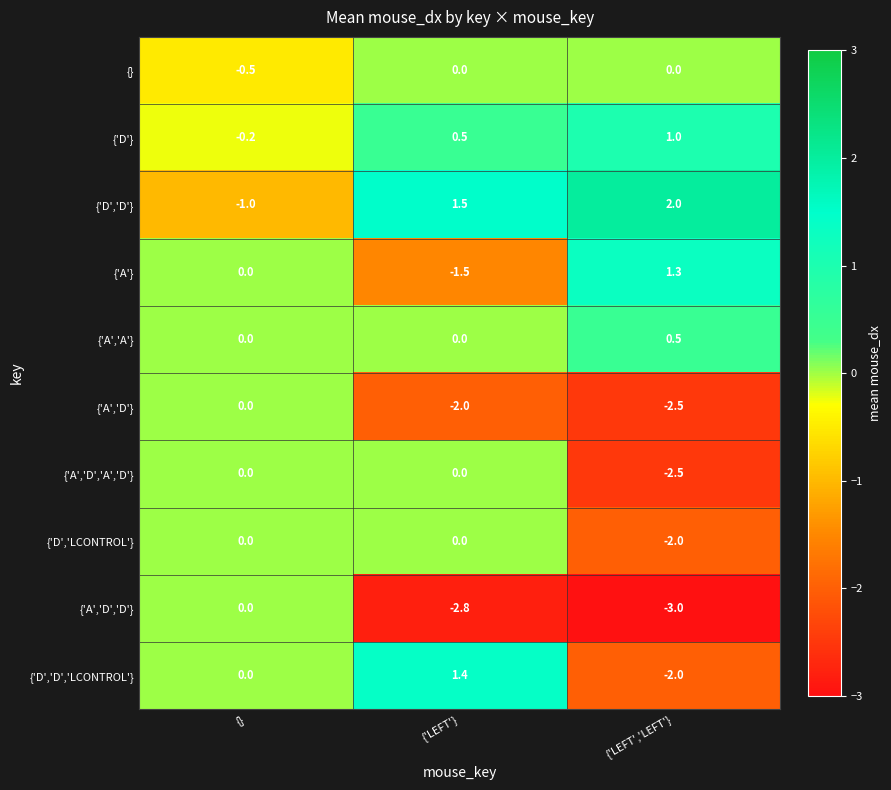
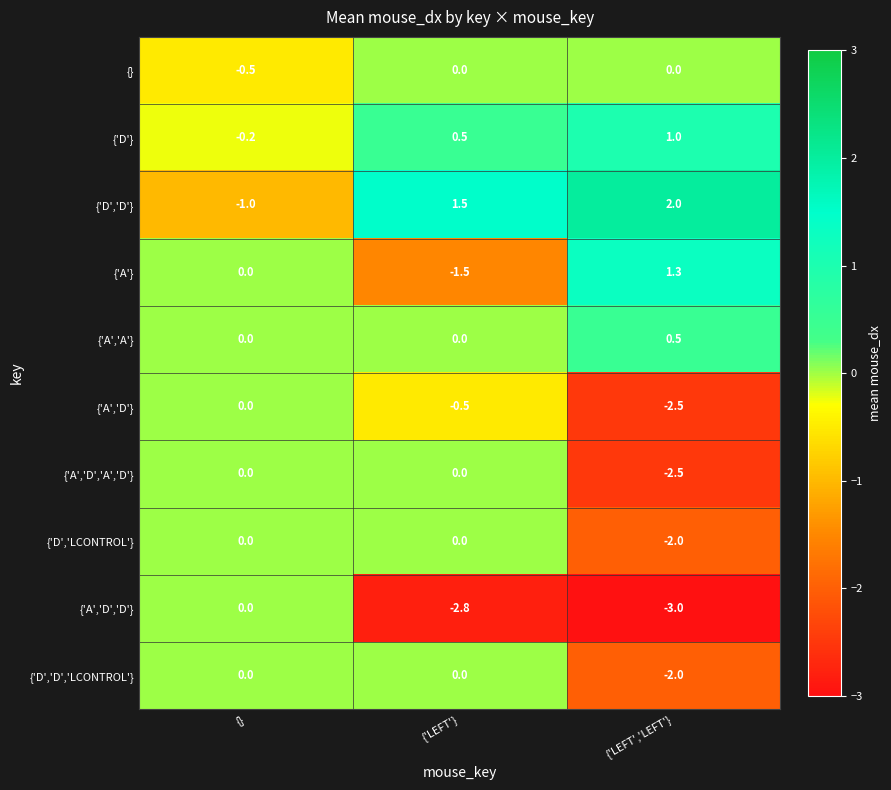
{'A','D'}, {'LEFT'}: -2.0 -> -0.5
{'D','D','LCONTROL'}, {'LEFT'}: 1.4 -> 0.0
